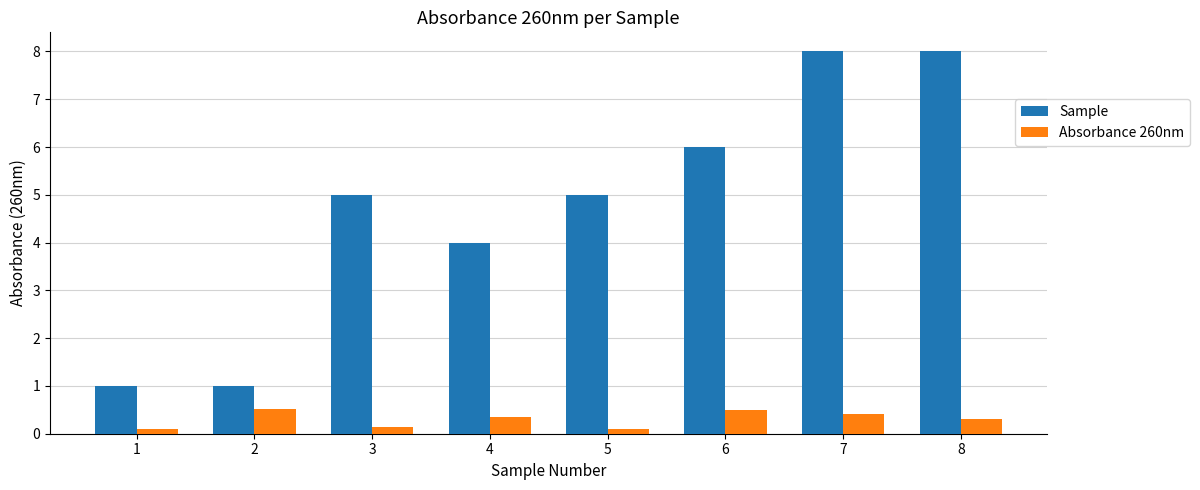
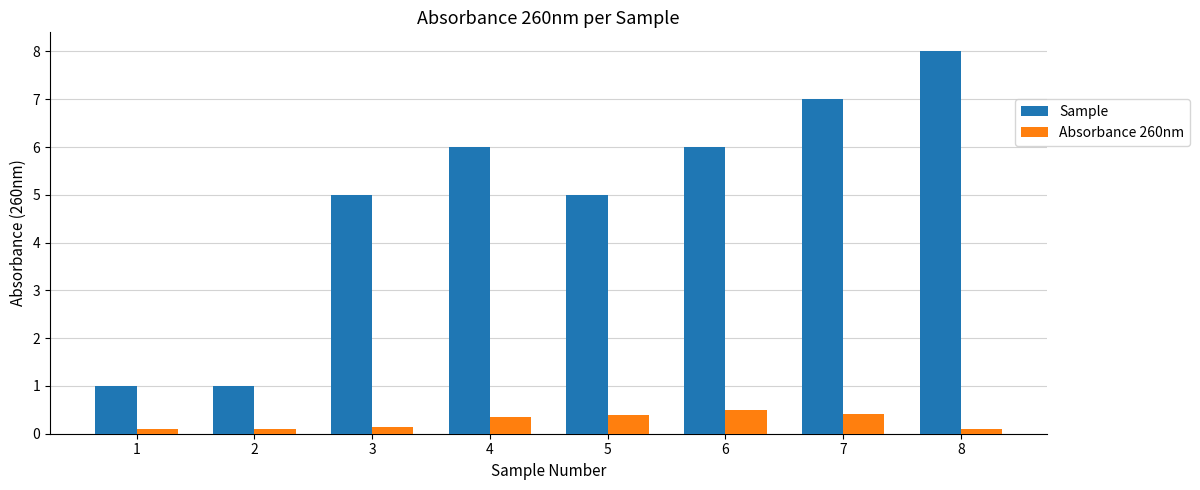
Absorbance 260nm, 2: 0.5 -> 0.1
Sample, 4: 4 -> 6
Absorbance 260nm, 5: 0.1 -> 0.4
Sample, 7: 8 -> 7
Absorbance 260nm, 8: 0.3 -> 0.1
